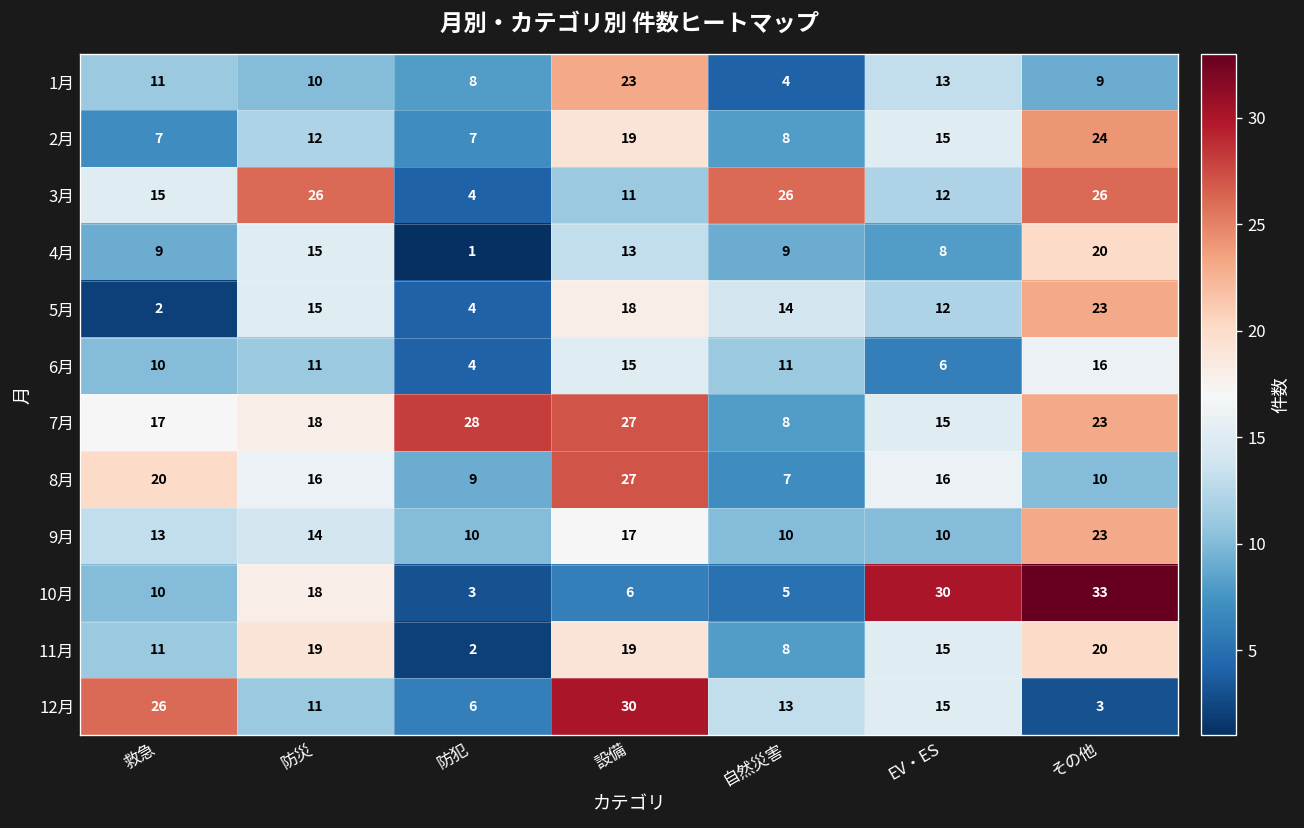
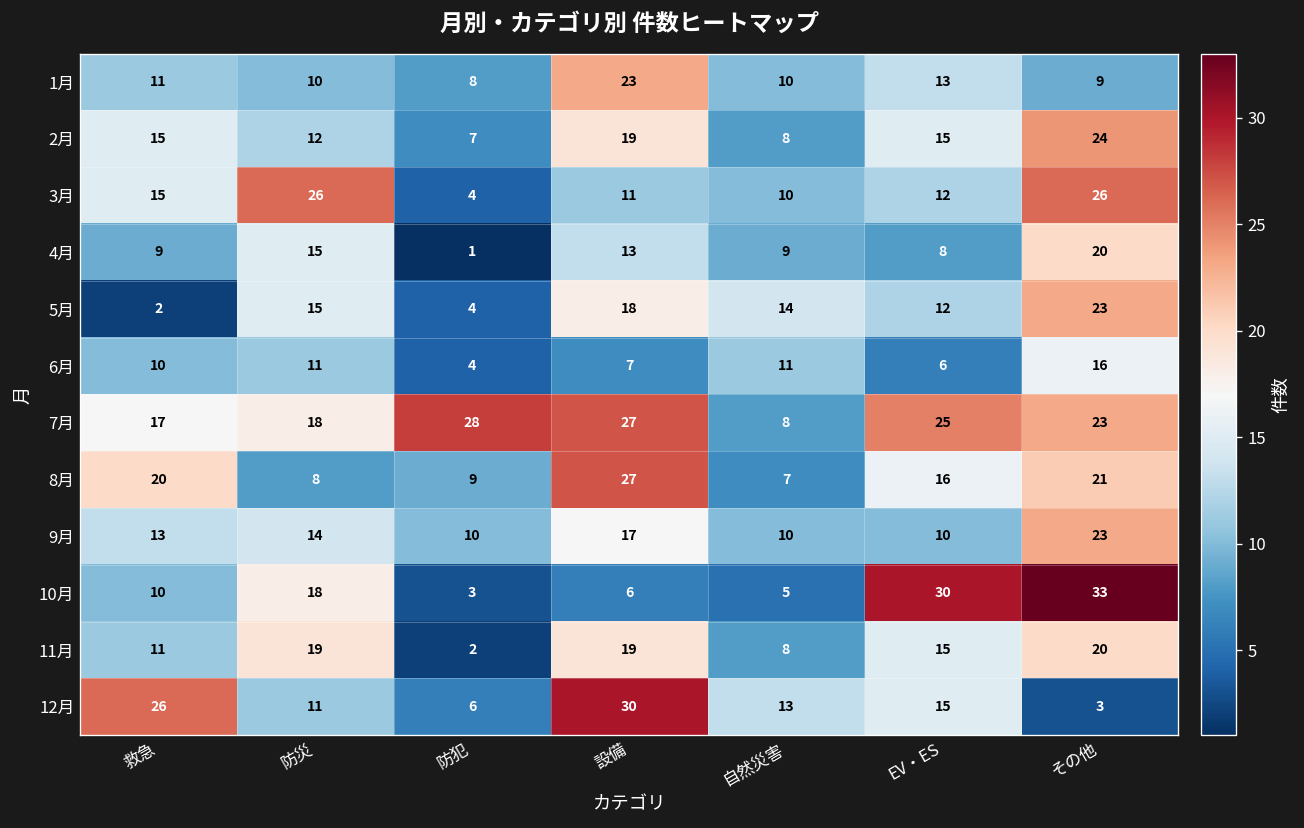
1月, 自然災害: 4 -> 10
2月, 救急: 7 -> 15
3月, 自然災害: 26 -> 10
6月, 設備: 15 -> 7
7月, EV・ES: 15 -> 25
8月, 防災: 16 -> 8
8月, その他: 10 -> 21
